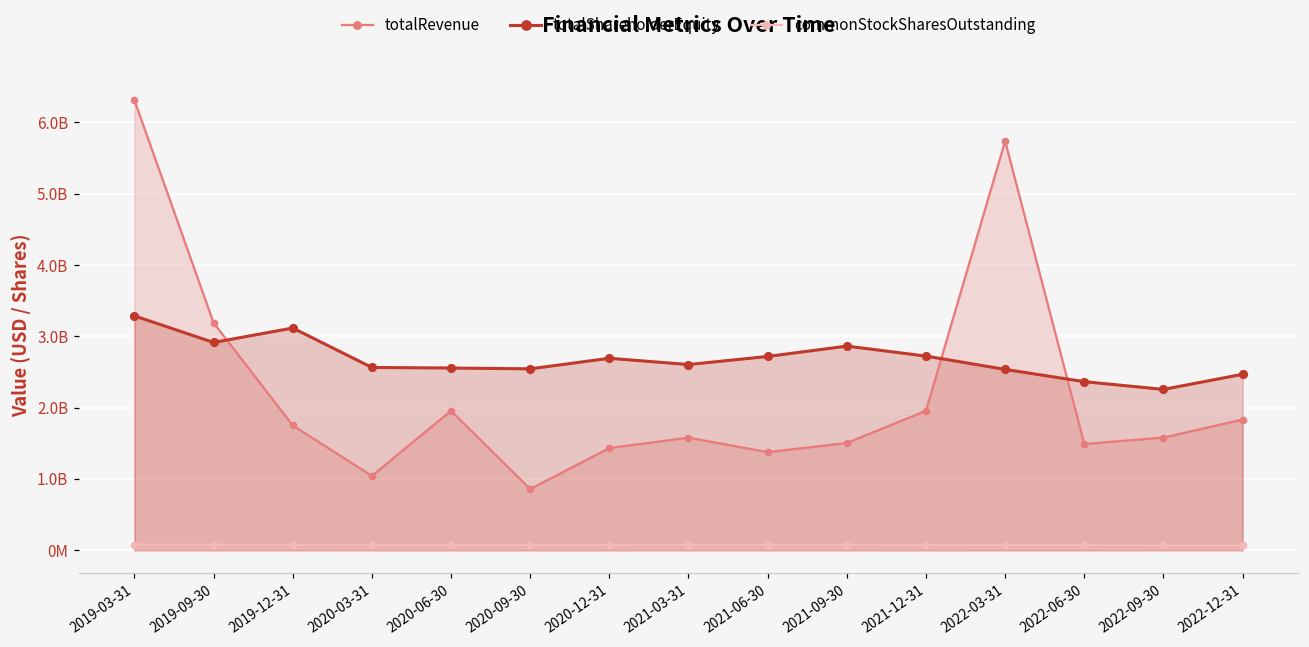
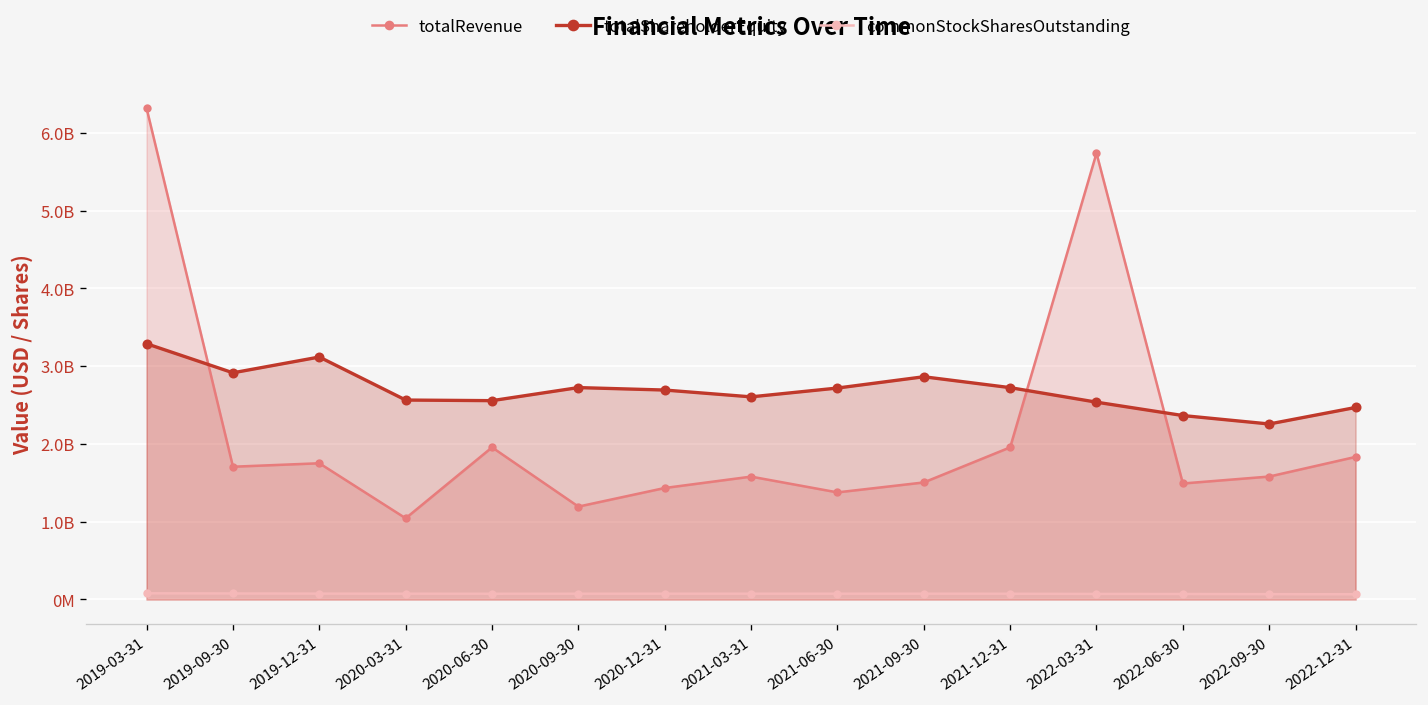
totalRevenue, 2019-09-30: 3200000000 -> 1700000000
totalRevenue, 2020-09-30: 900000000 -> 1200000000
totalShareholderEquity, 2020-09-30: 2500000000 -> 2700000000
